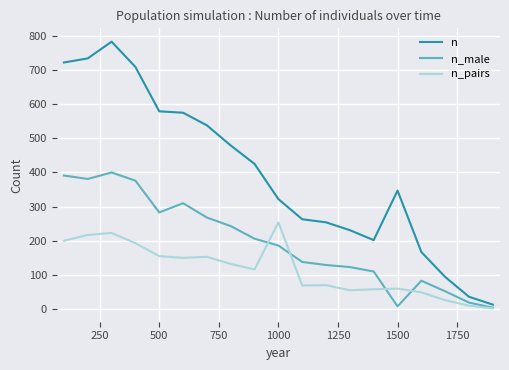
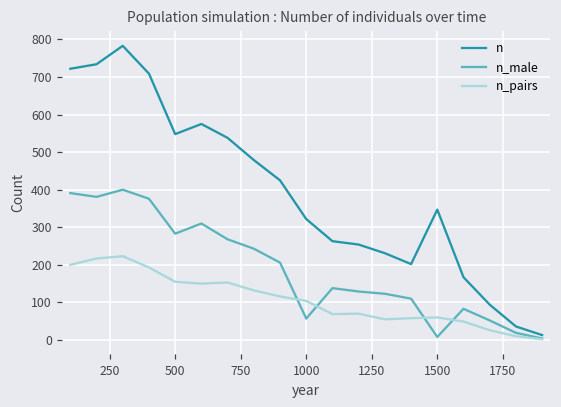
n, 500: 580 -> 550
n_male, 1000: 190 -> 60
n_pairs, 1000: 250 -> 100
